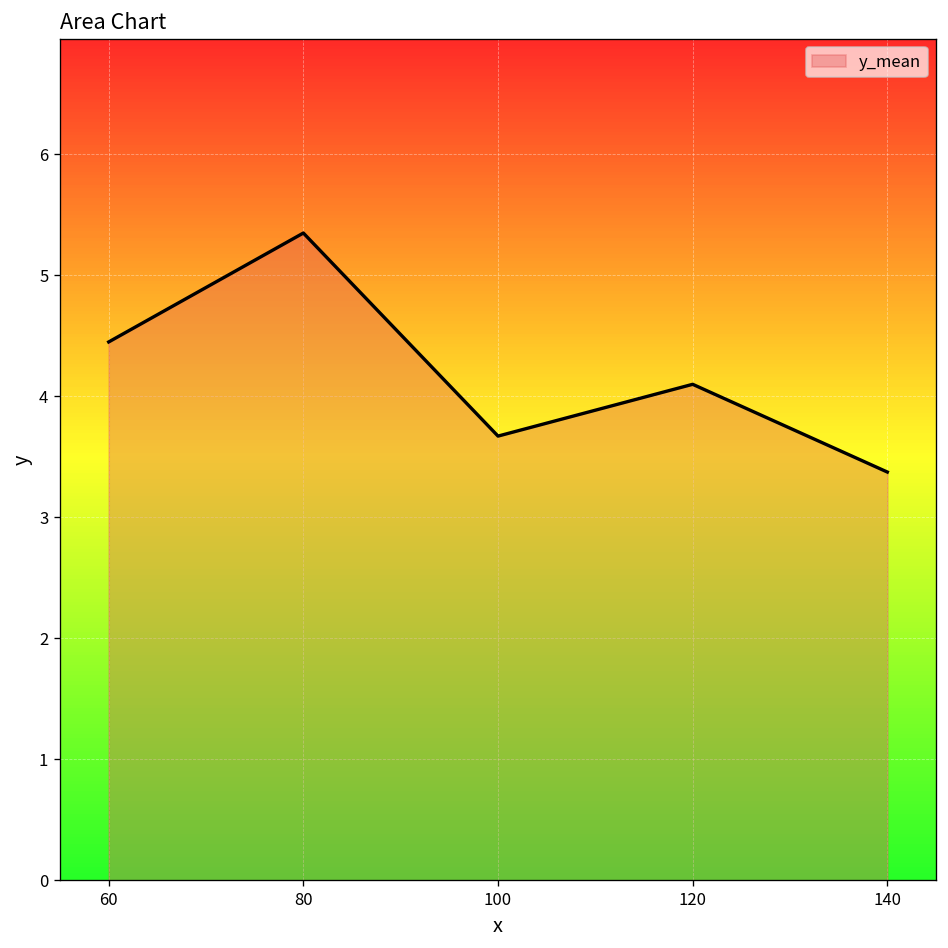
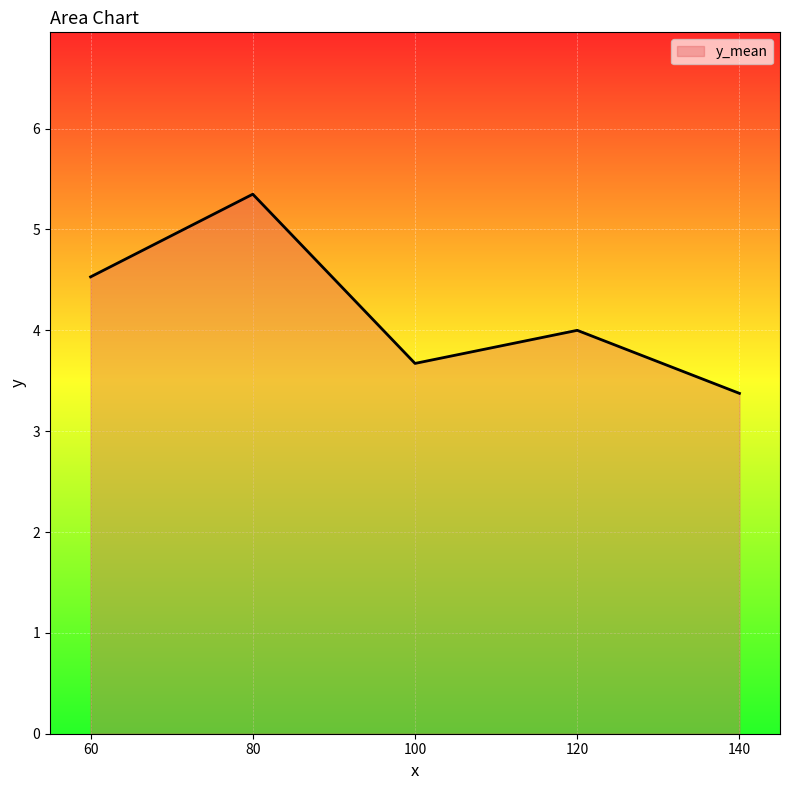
60: 4.45 -> 4.53
120: 4.1 -> 4.0
